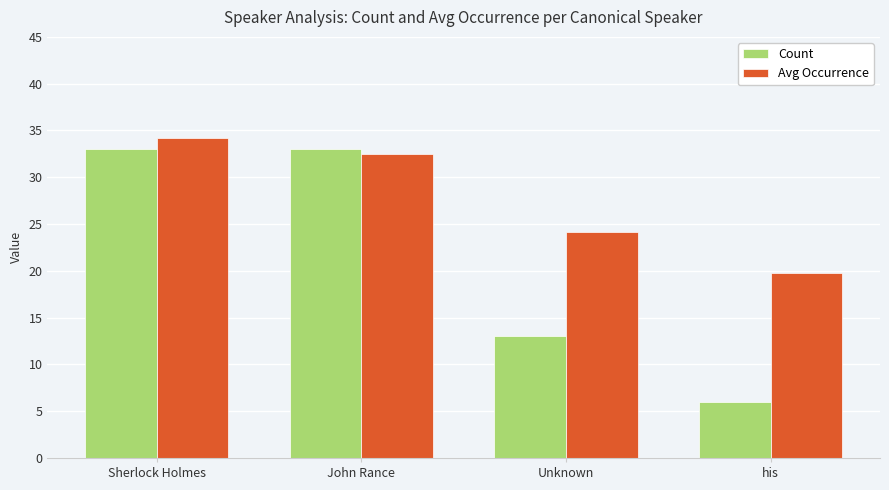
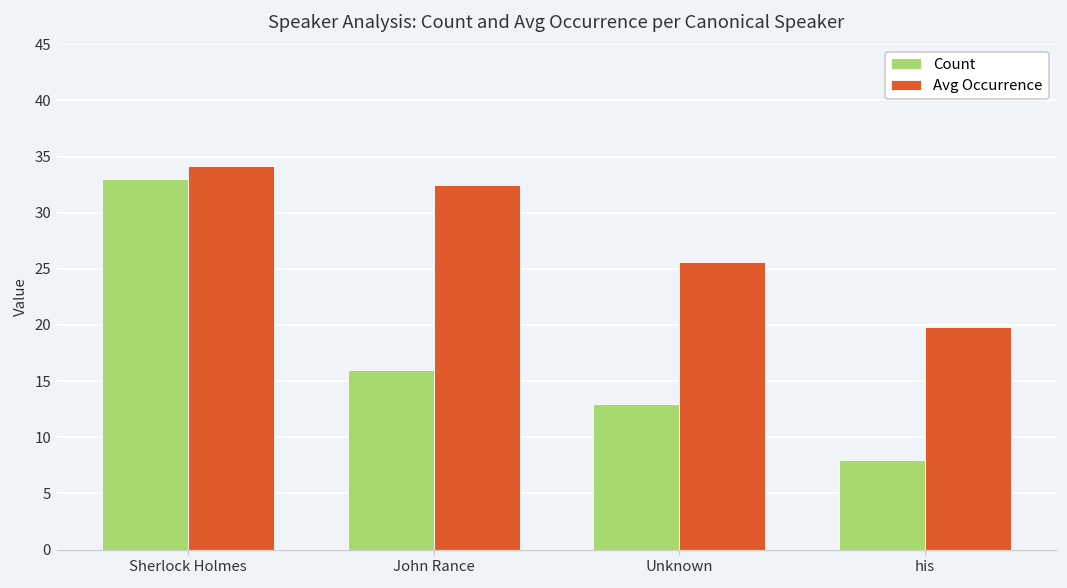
Count, John Rance: 33 -> 16
Avg Occurrence, Unknown: 24 -> 26
Count, his: 6 -> 8
